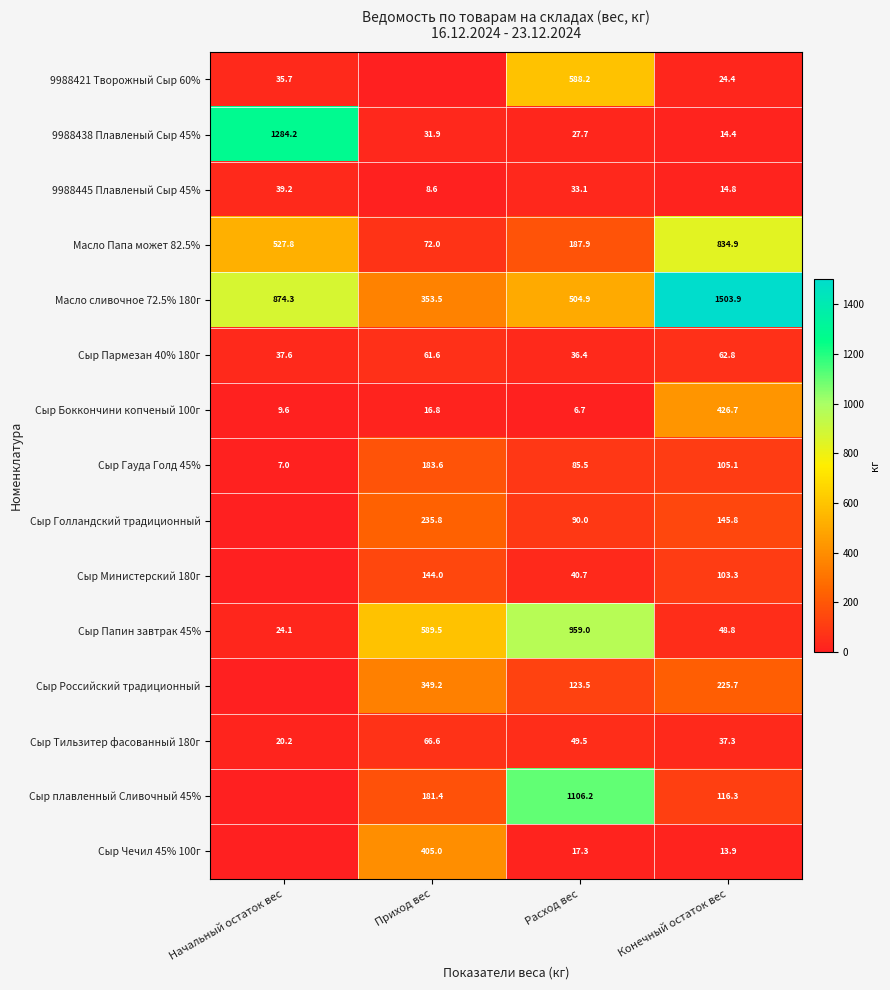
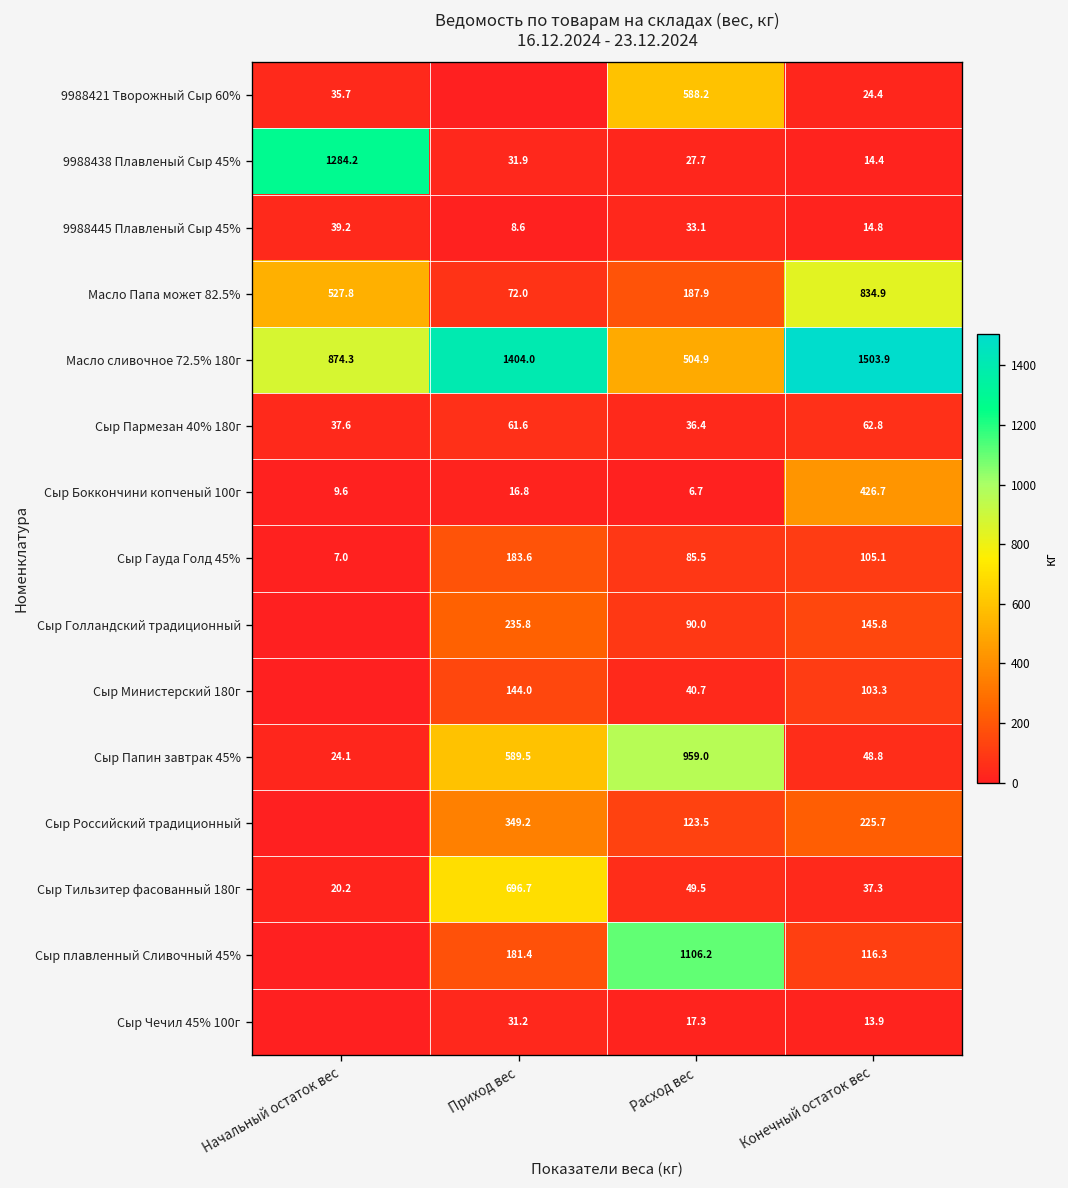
Масло сливочное 72.5% 180г, Приход вес: 353.5 -> 1404.0
Сыр Тильзитер фасованный 180г, Приход вес: 66.6 -> 696.7
Сыр Чечил 45% 100г, Приход вес: 405.0 -> 31.2
